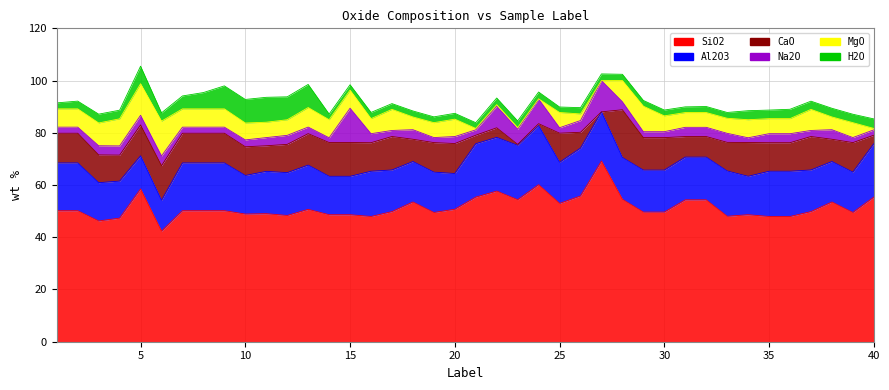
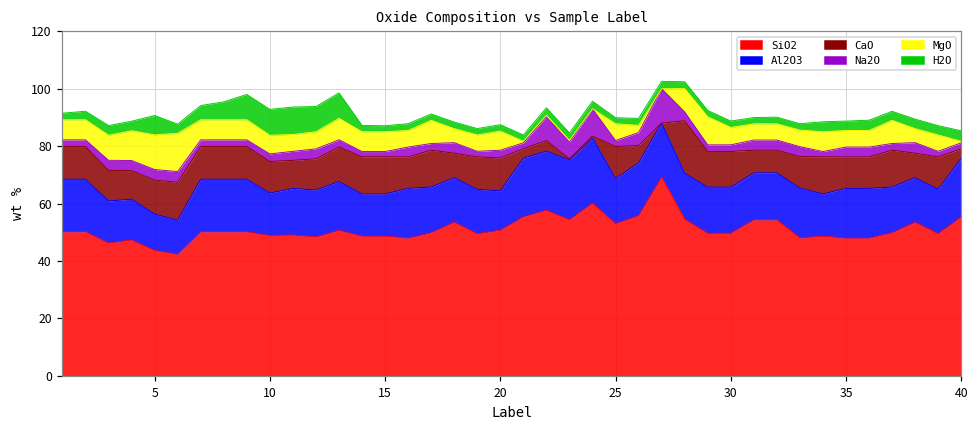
SiO2, 5: 59 -> 44
Na2O, 15: 13 -> 2
